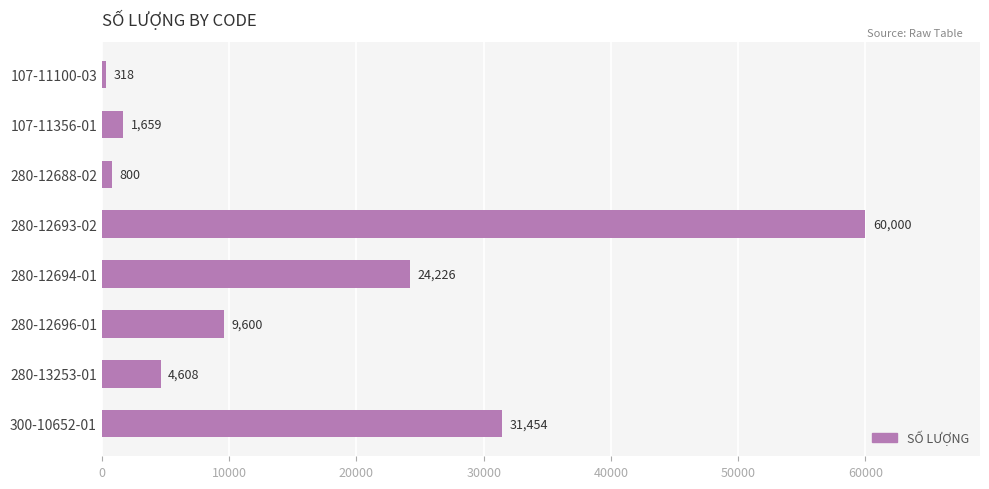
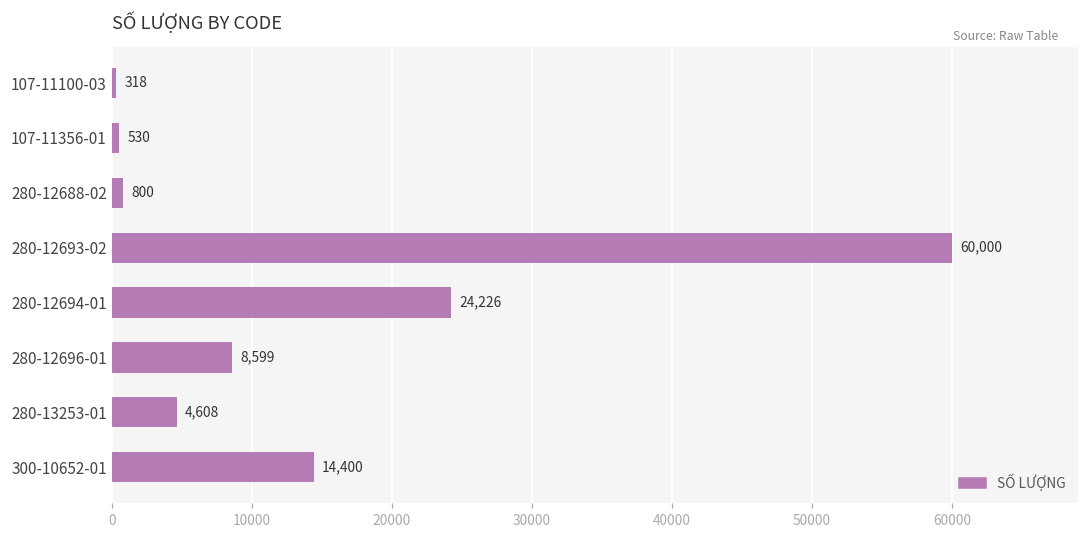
107-11356-01: 1,659 -> 530
280-12696-01: 9,600 -> 8,599
300-10652-01: 31,454 -> 14,400
